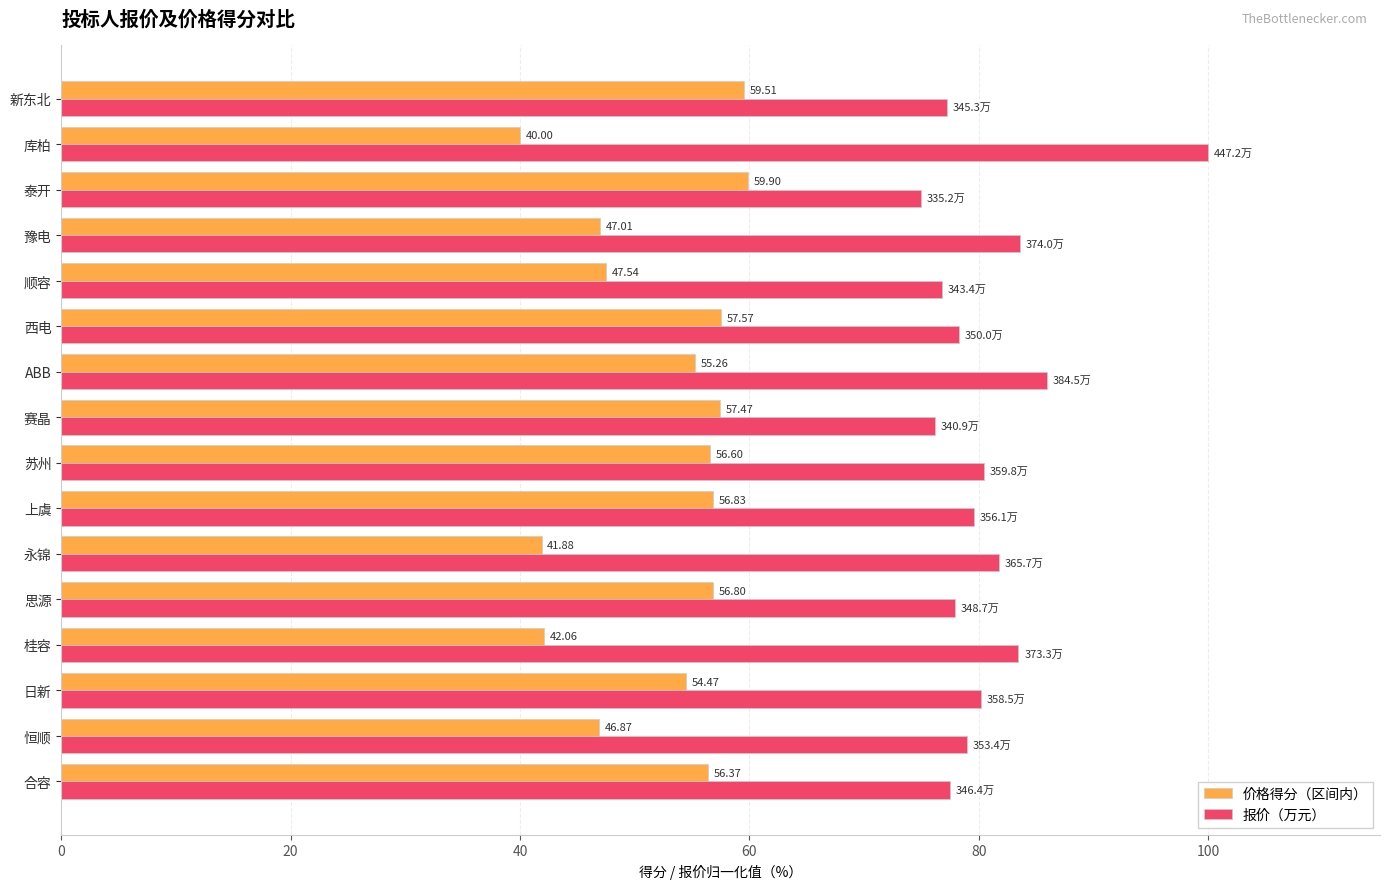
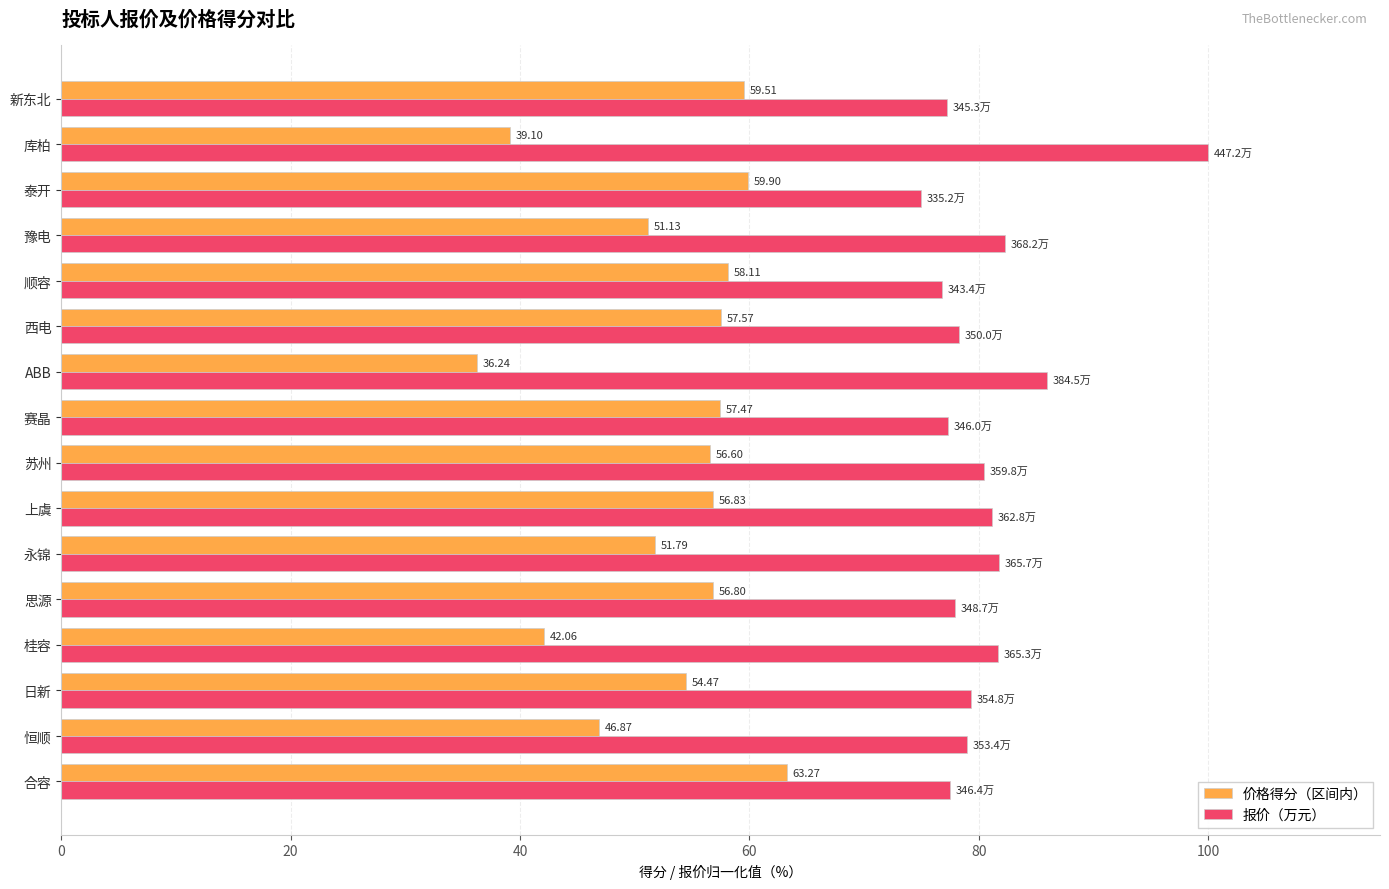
价格得分（区间内）, 库柏: 40.00 -> 39.10
价格得分（区间内）, 豫电: 47.01 -> 51.13
报价（万元）, 豫电: 374.0万 -> 368.2万
价格得分（区间内）, 顺容: 47.54 -> 58.11
价格得分（区间内）, ABB: 55.26 -> 36.24
报价（万元）, 赛晶: 340.9万 -> 346.0万
报价（万元）, 上虞: 356.1万 -> 362.8万
价格得分（区间内）, 永锦: 41.88 -> 51.79
报价（万元）, 桂容: 373.3万 -> 365.3万
报价（万元）, 日新: 358.5万 -> 354.8万
价格得分（区间内）, 合容: 56.37 -> 63.27
